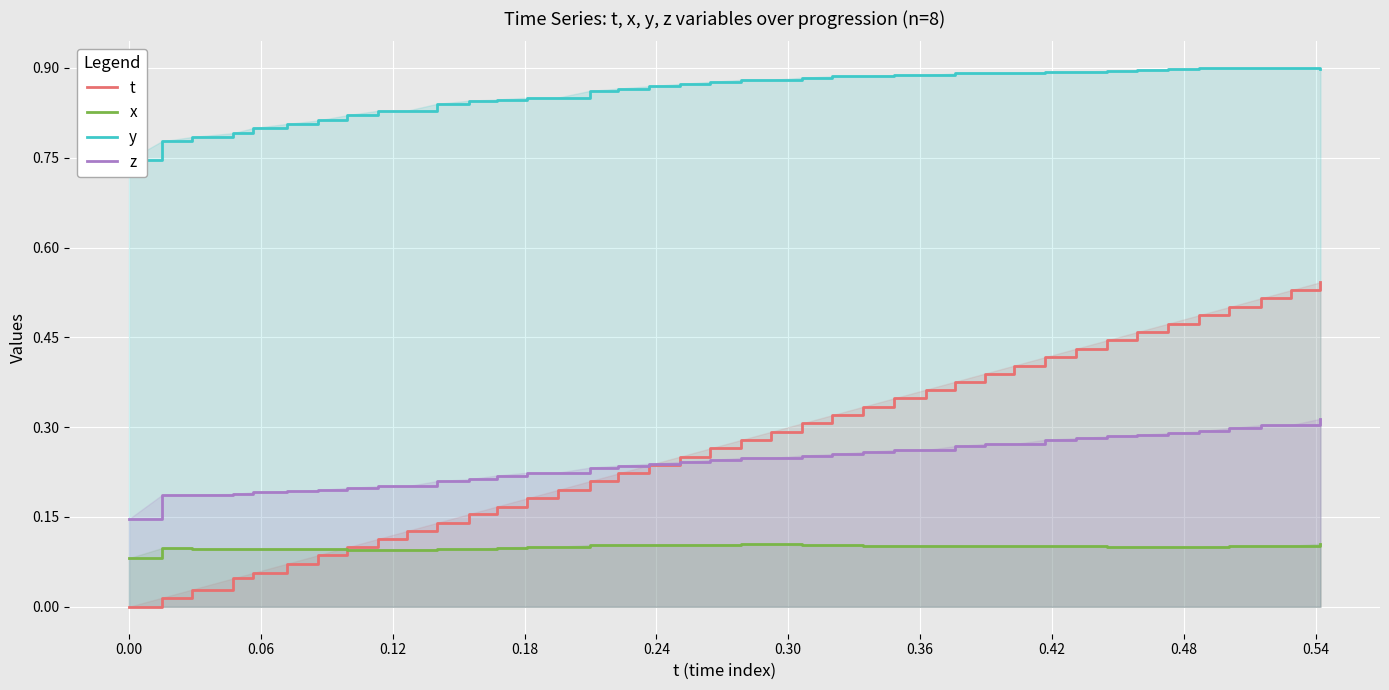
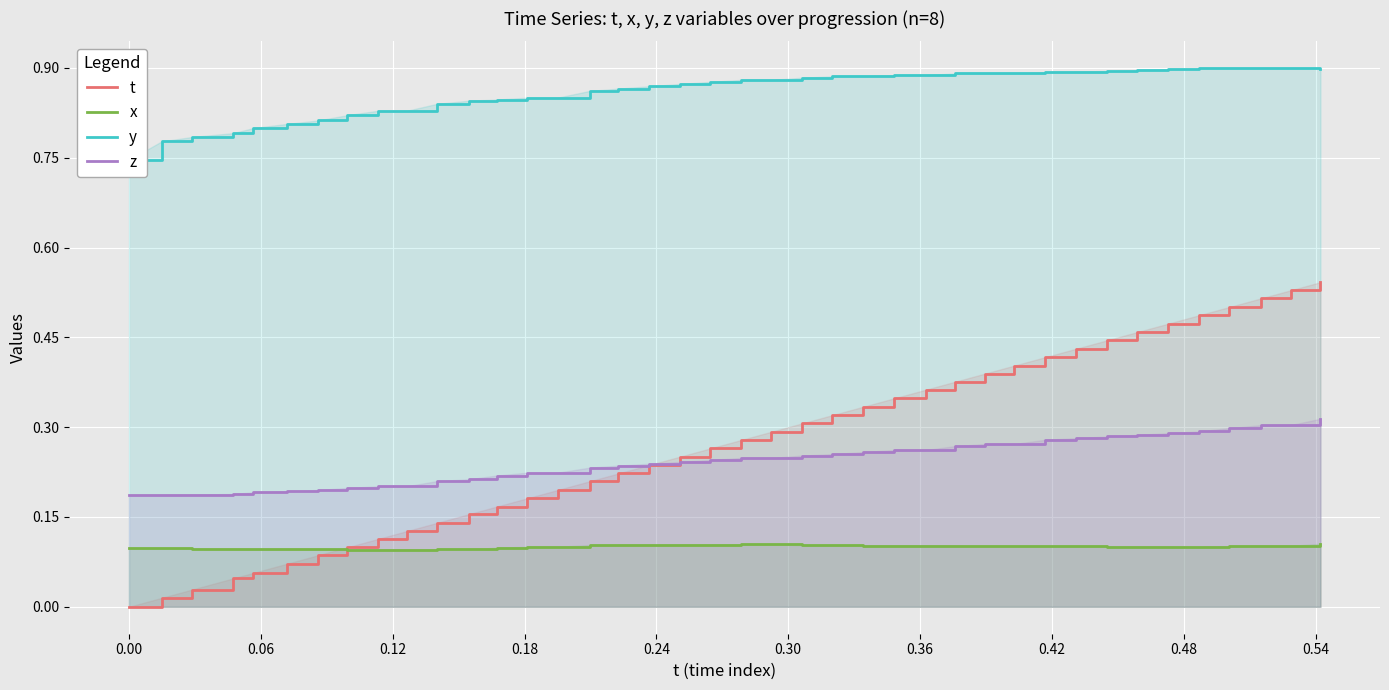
x, 0.00: 0.08 -> 0.10
z, 0.00: 0.15 -> 0.19
